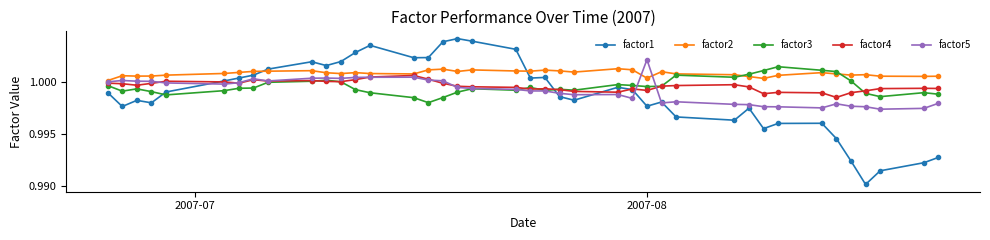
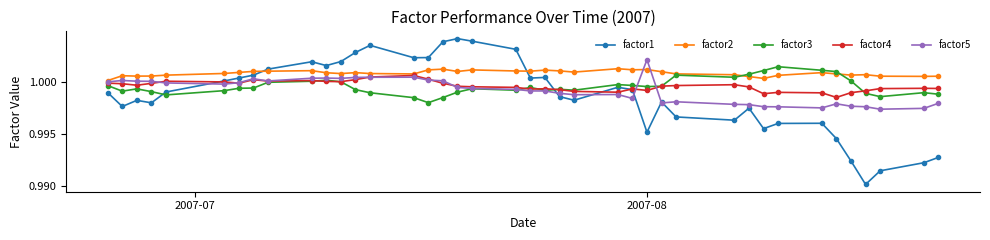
factor1, 2007-08: 0.9977 -> 0.9952
factor2, 2007-08: 1.0004 -> 1.0012
